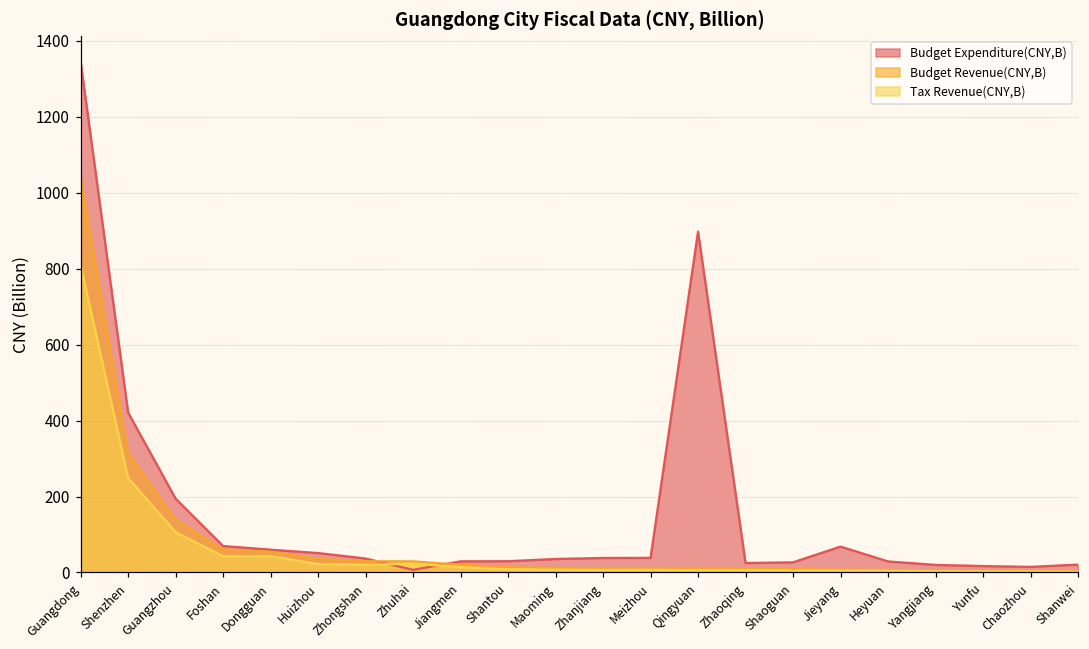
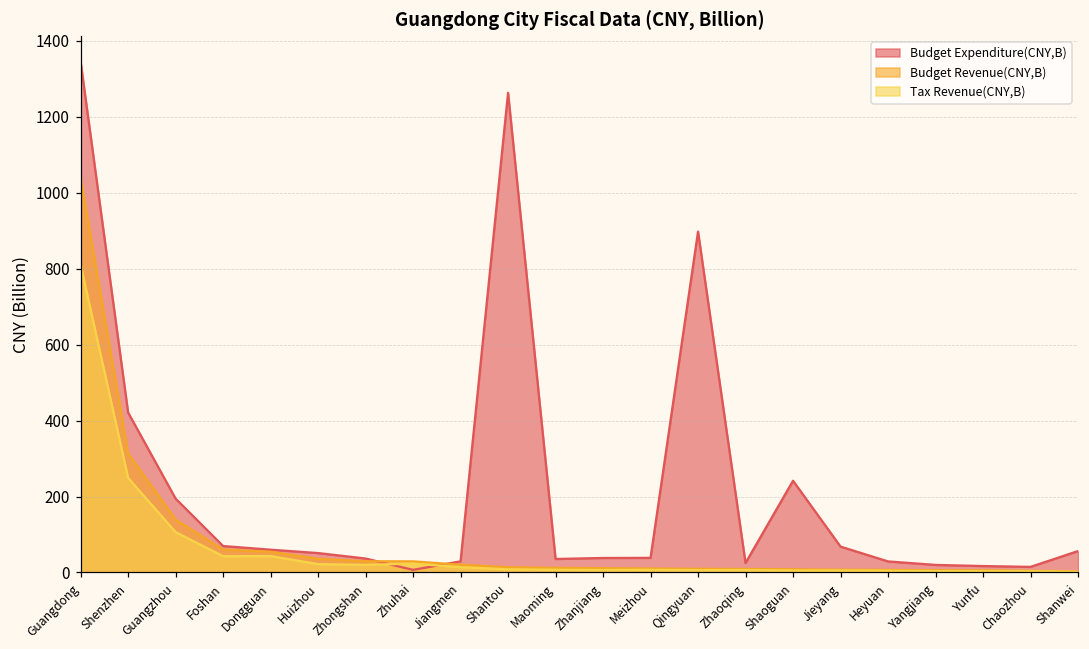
Budget Expenditure(CNY,B), Shantou: 30 -> 1260
Budget Expenditure(CNY,B), Shaoguan: 30 -> 240
Budget Expenditure(CNY,B), Shanwei: 20 -> 60
